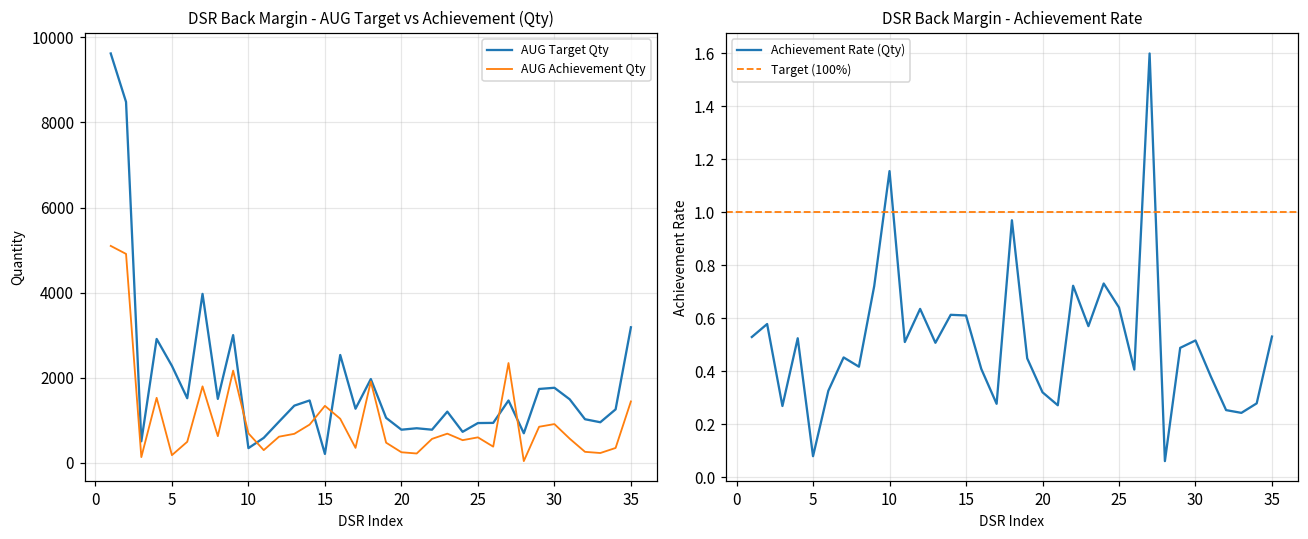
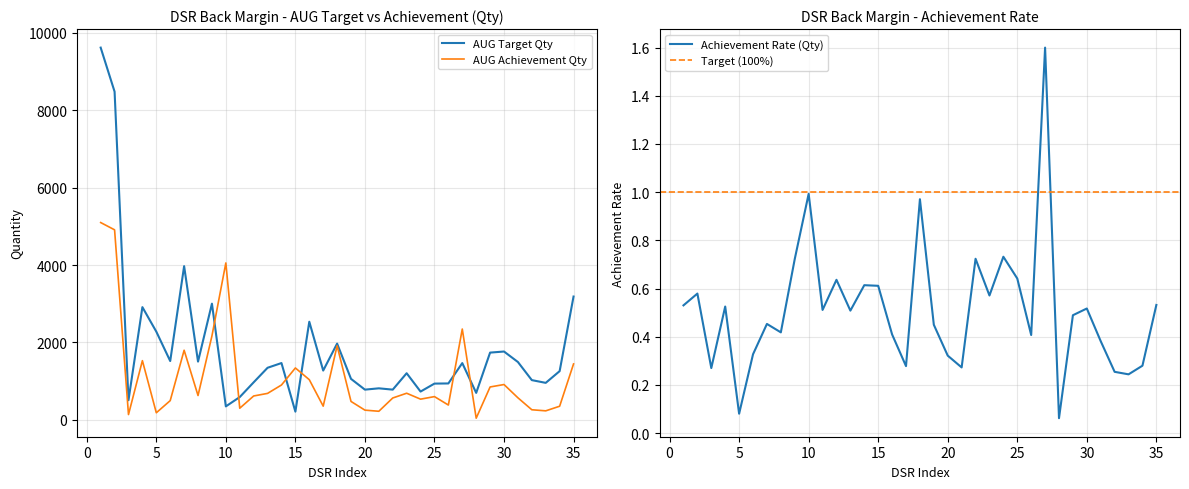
DSR Back Margin - AUG Target vs Achievement (Qty), AUG Achievement Qty, 10: 700 -> 4100
DSR Back Margin - Achievement Rate, 10: 1.16 -> 0.99
